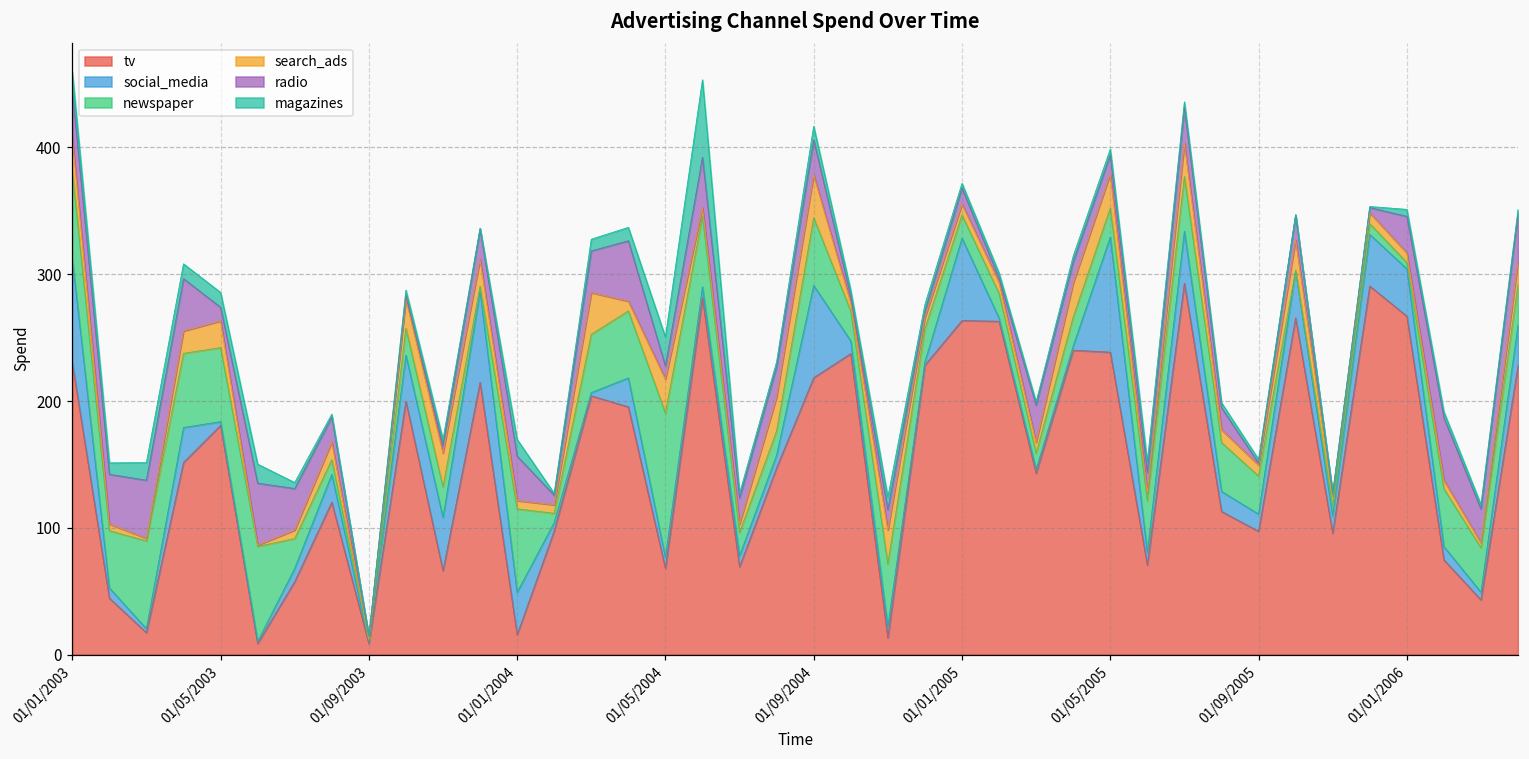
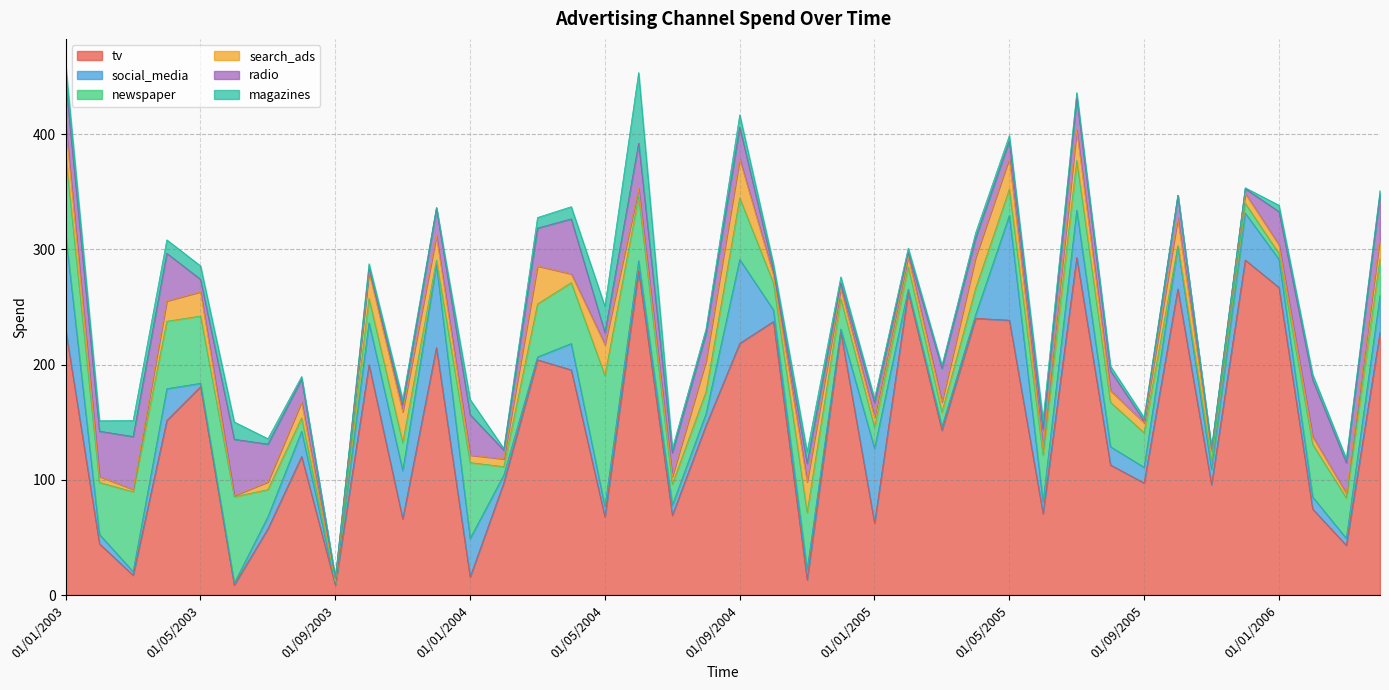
tv, 01/01/2005: 264 -> 62
social_media, 01/01/2006: 37 -> 24
